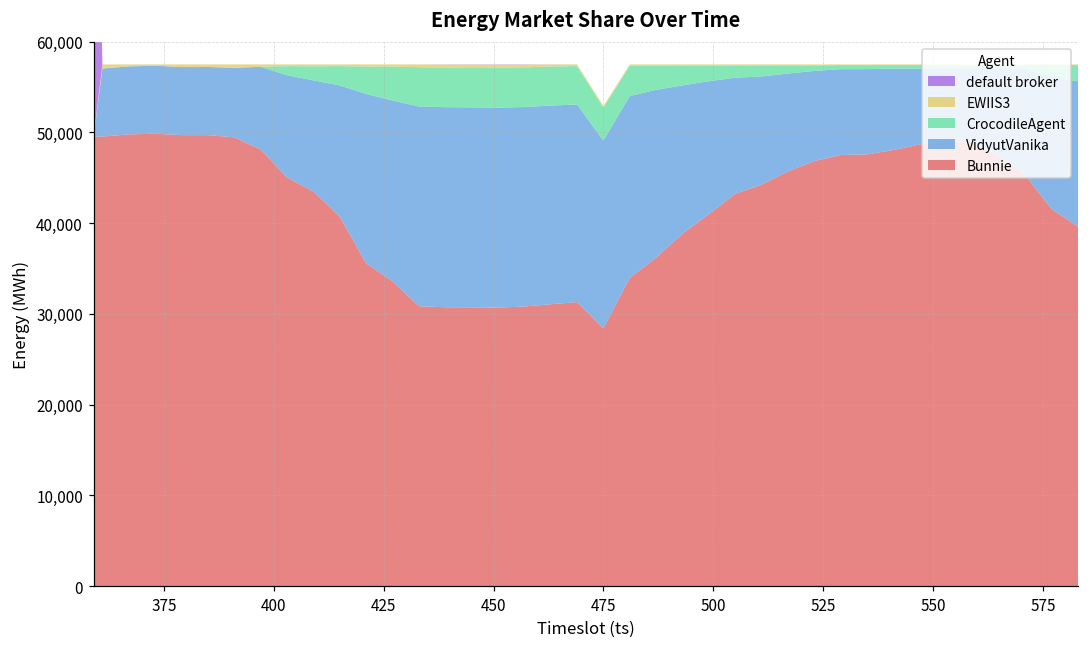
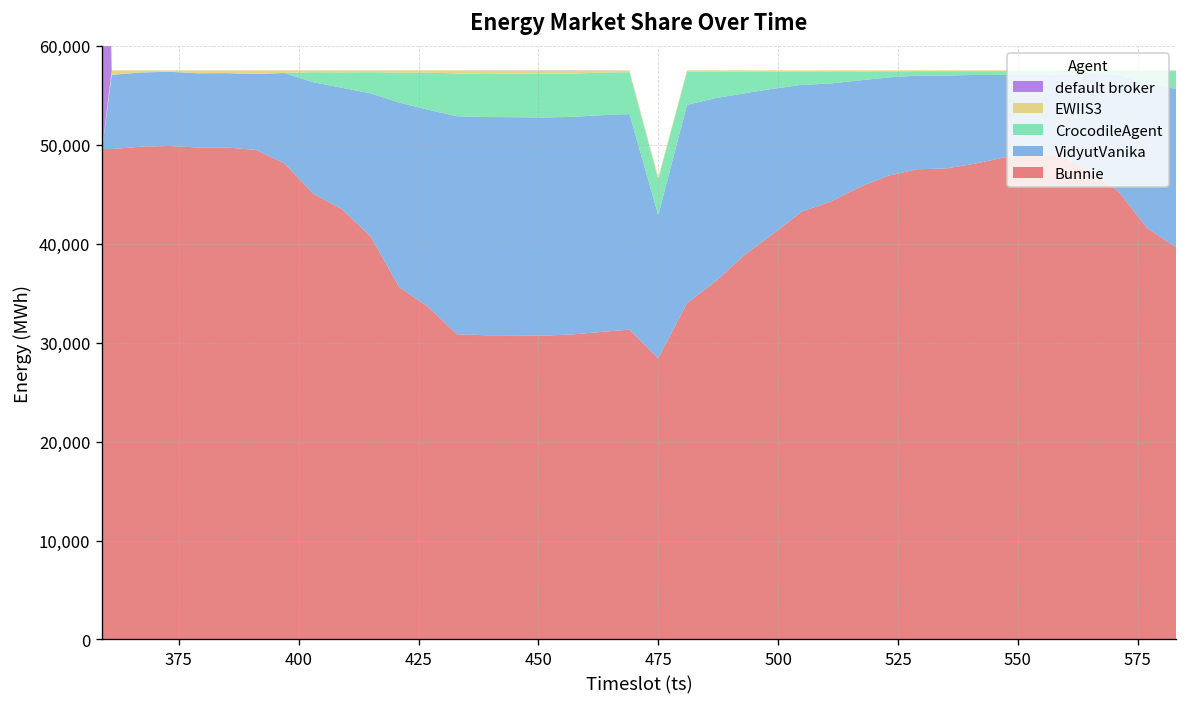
VidyutVanika, 475: 21,000 -> 14,000
